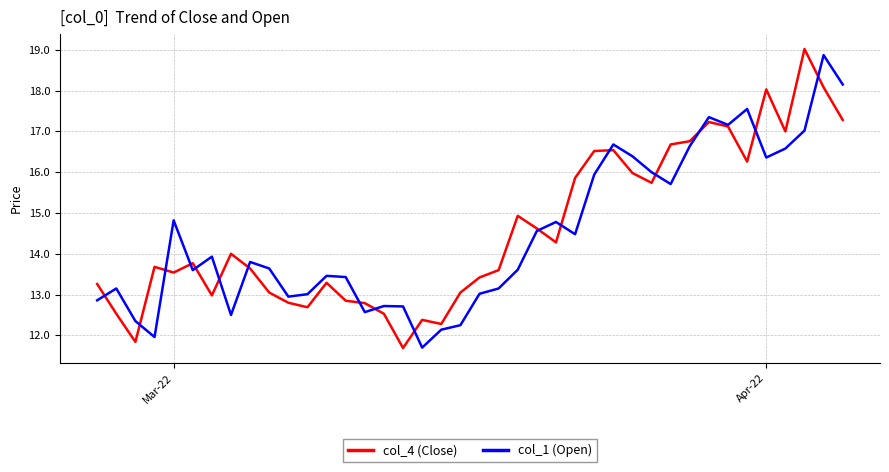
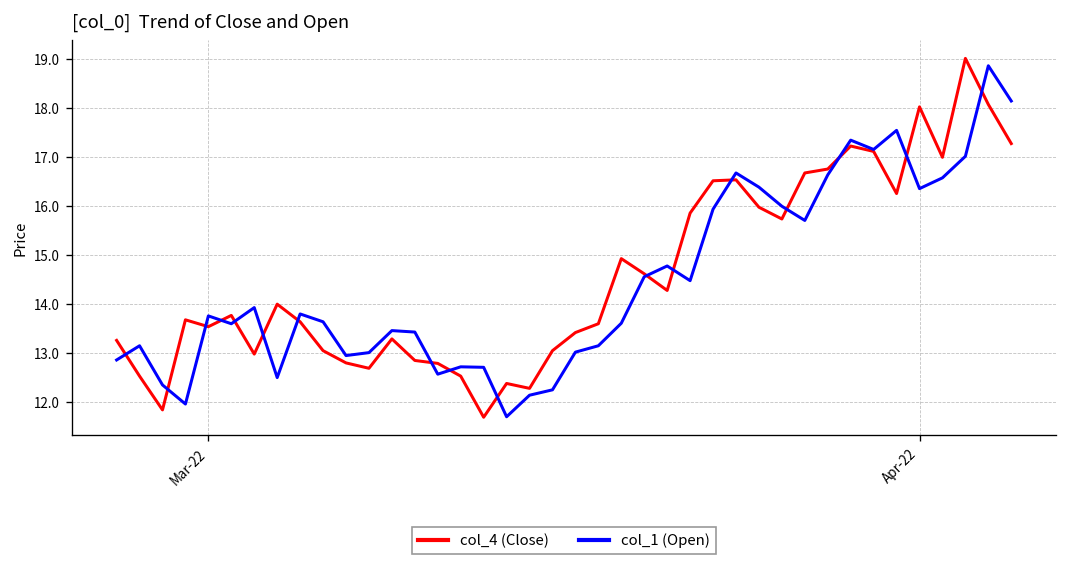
col_1 (Open), Mar-22: 14.8 -> 13.8
